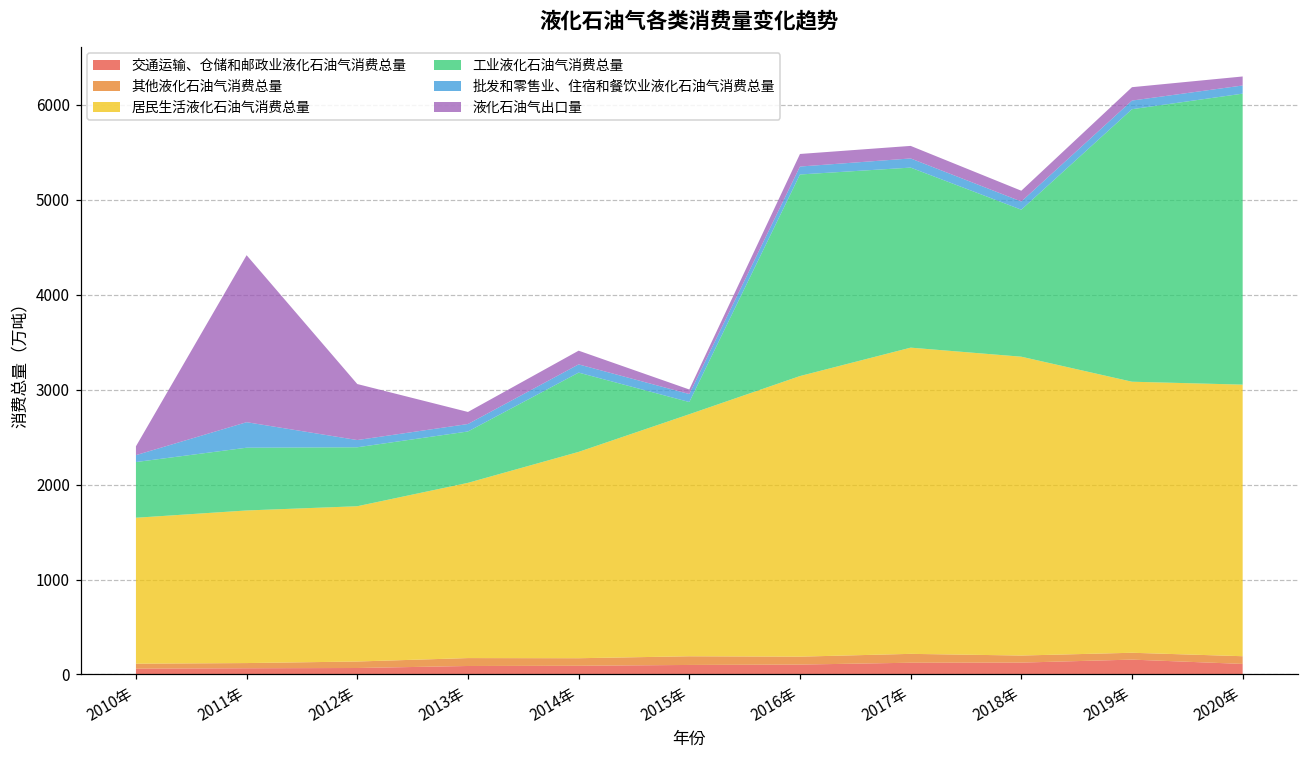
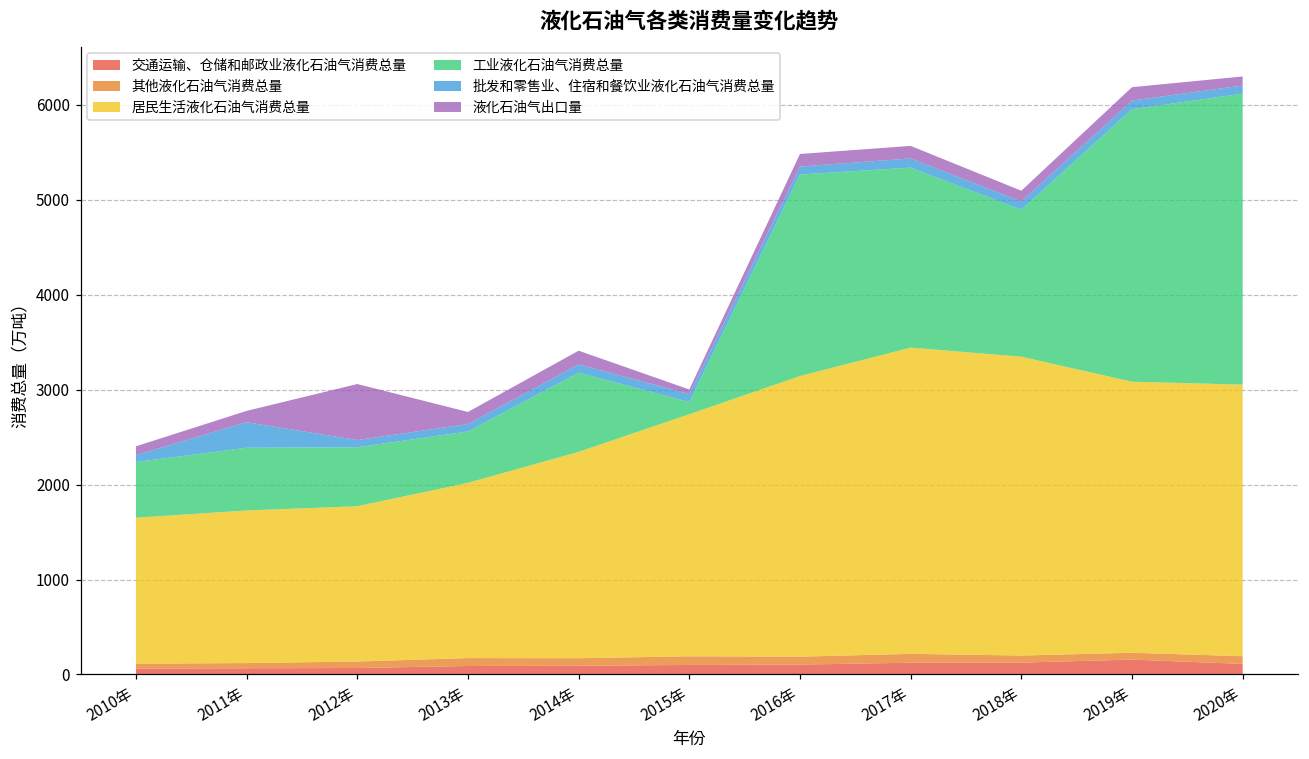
液化石油气出口量, 2011年: 1800 -> 100
